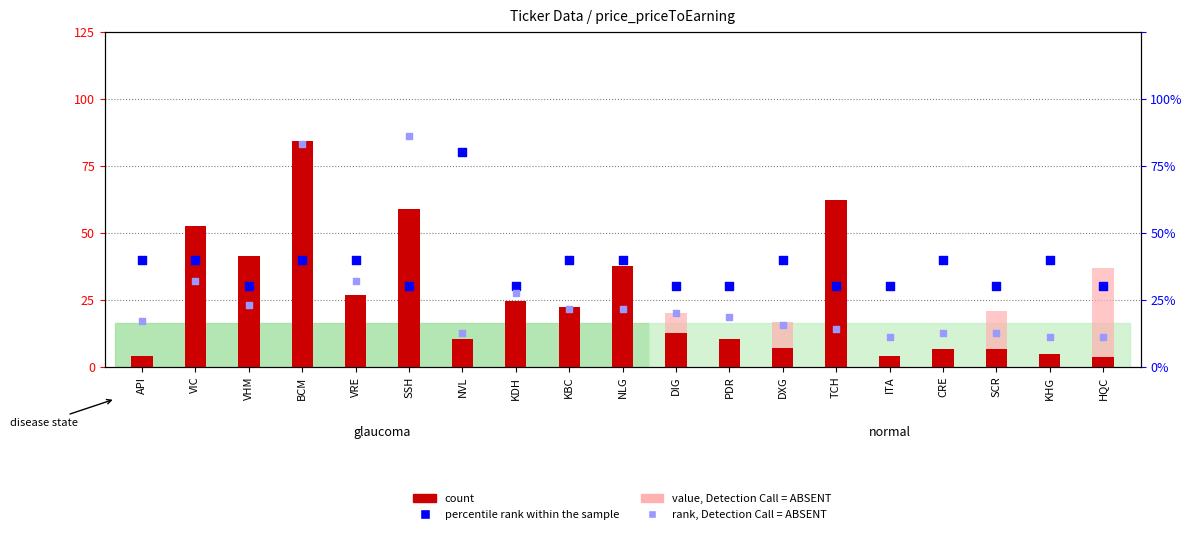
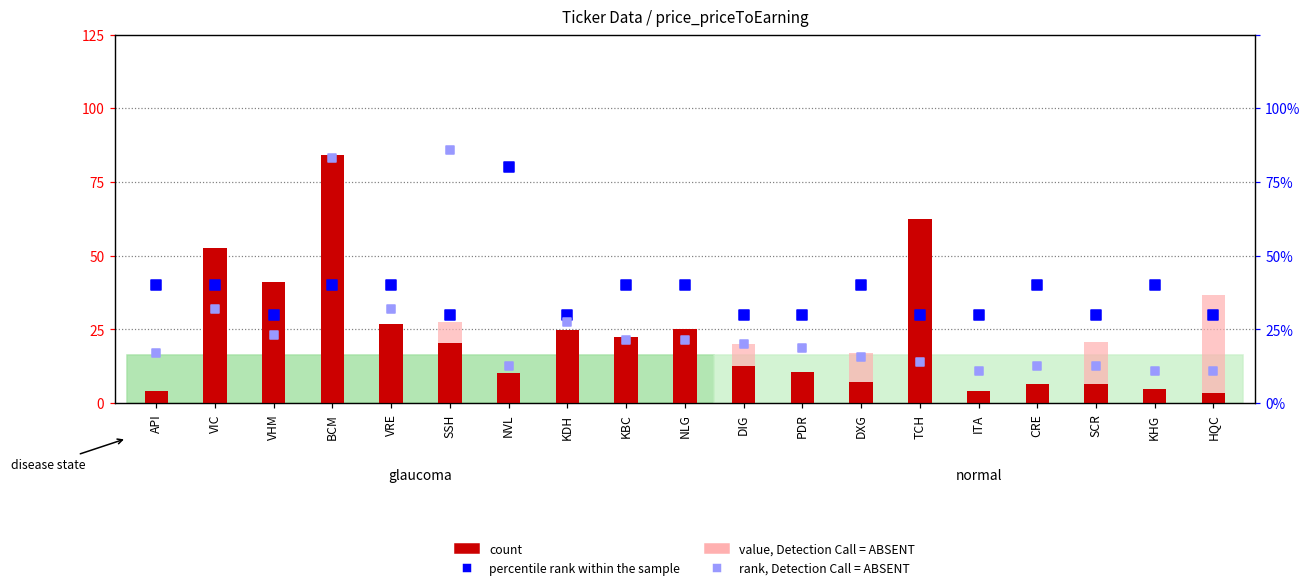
count, SSH: 59 -> 20
count, NLG: 37 -> 25
